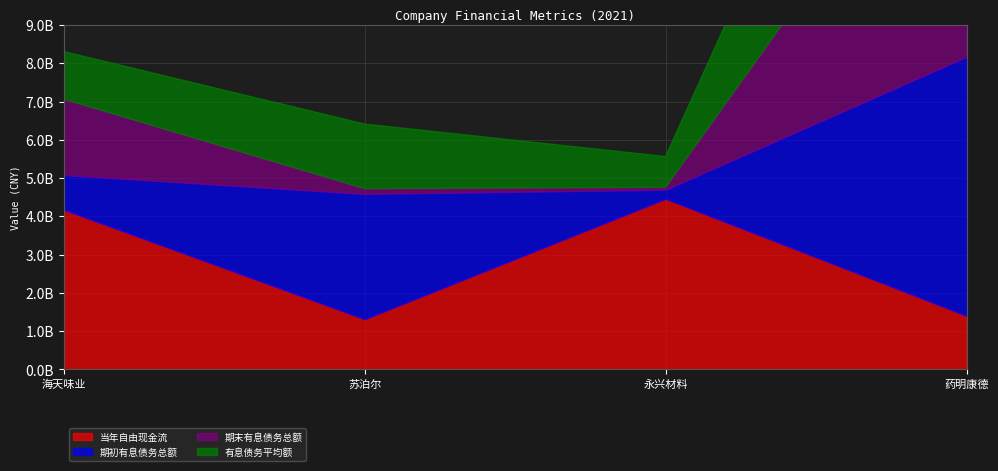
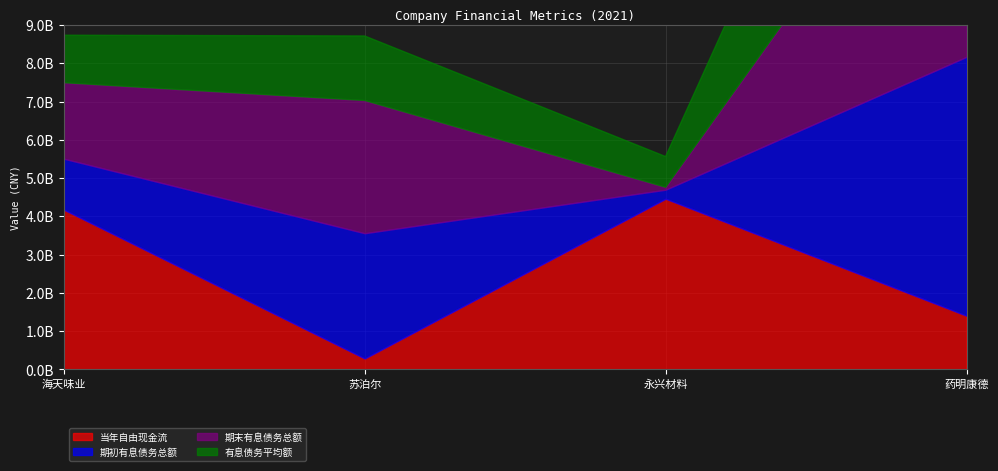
期初有息债务总额, 海天味业: 900000000 -> 1300000000
当年自由现金流, 苏泊尔: 1300000000 -> 300000000
期末有息债务总额, 苏泊尔: 100000000 -> 3500000000
